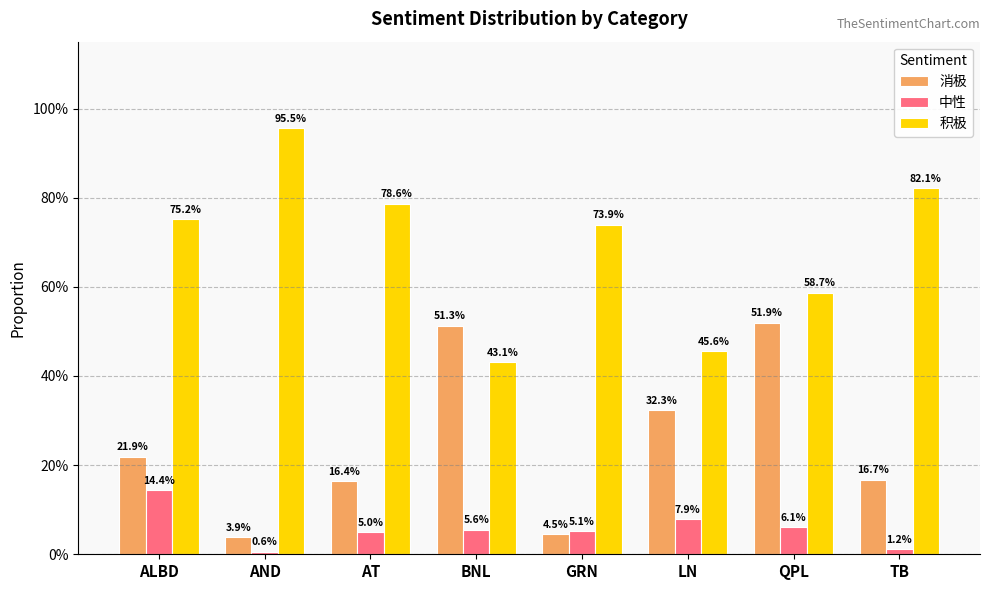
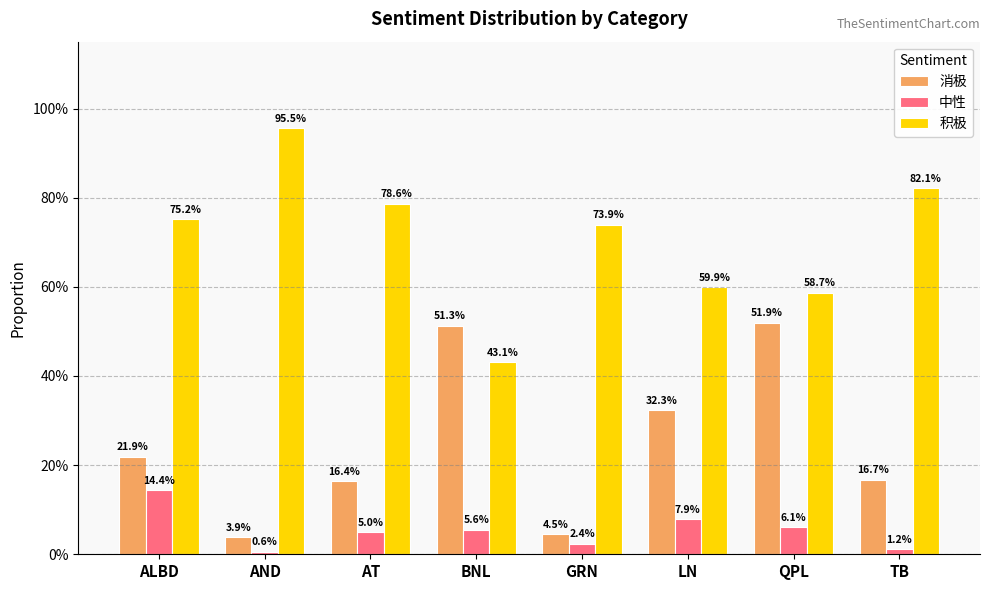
中性, GRN: 5.1% -> 2.4%
积极, LN: 45.6% -> 59.9%
